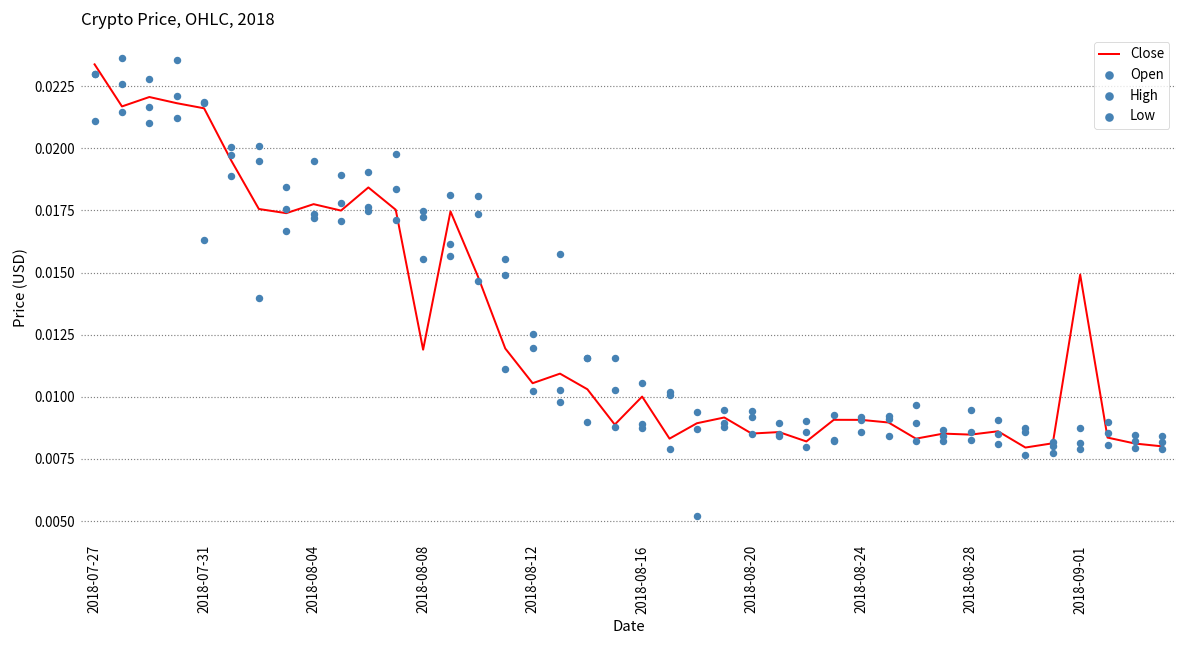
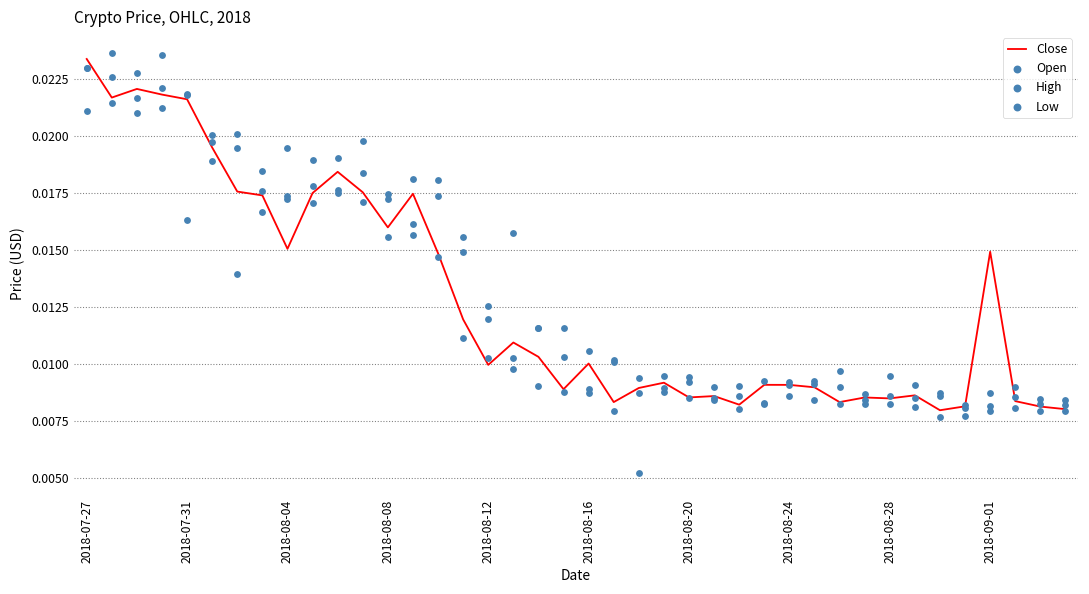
Close, 2018-08-04: 0.0178 -> 0.0150
Close, 2018-08-08: 0.0119 -> 0.0160
Close, 2018-08-12: 0.0105 -> 0.0100
